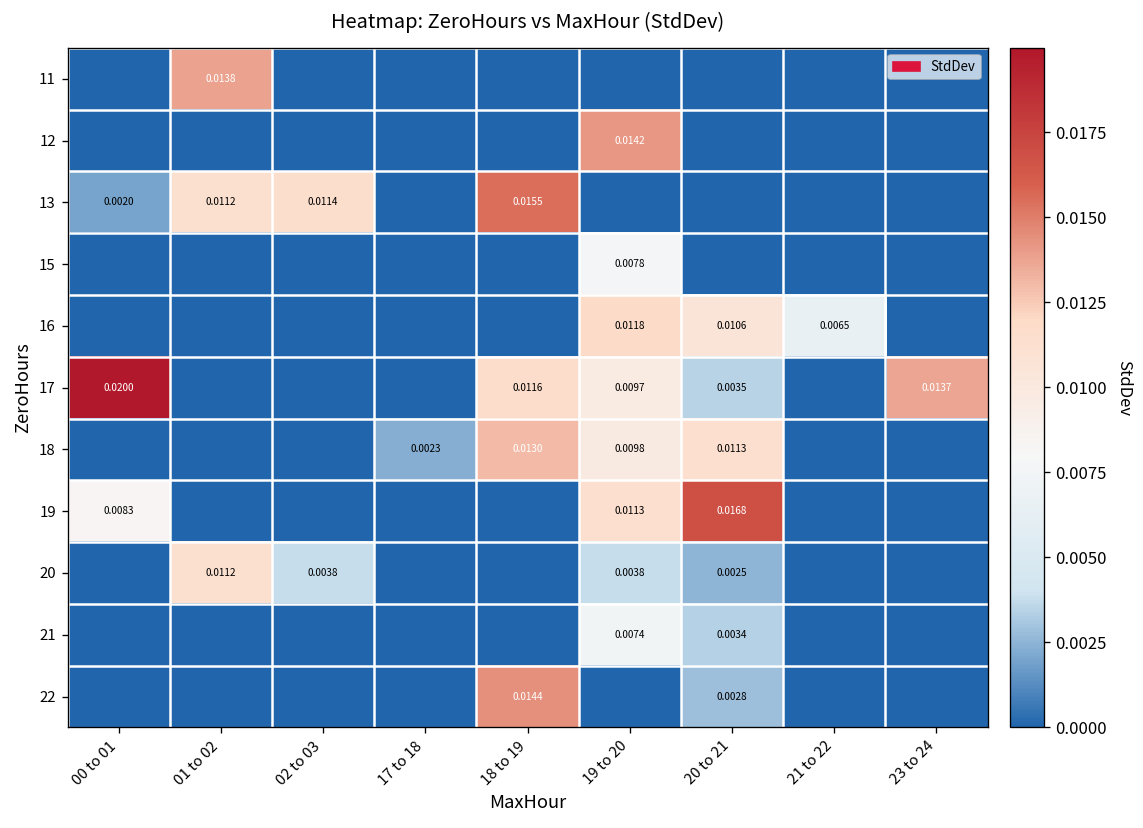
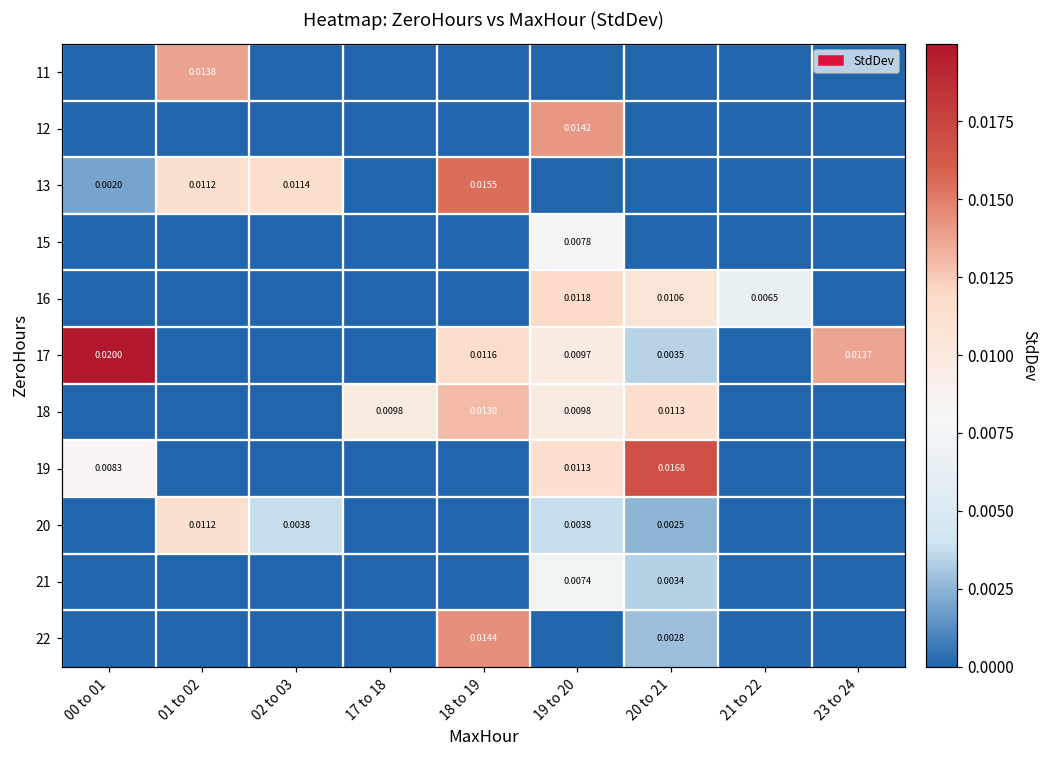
18, 17 to 18: 0.0023 -> 0.0098
